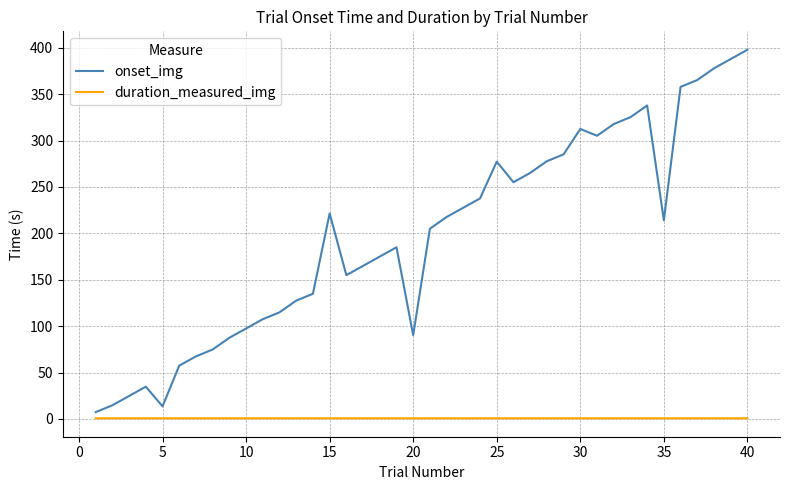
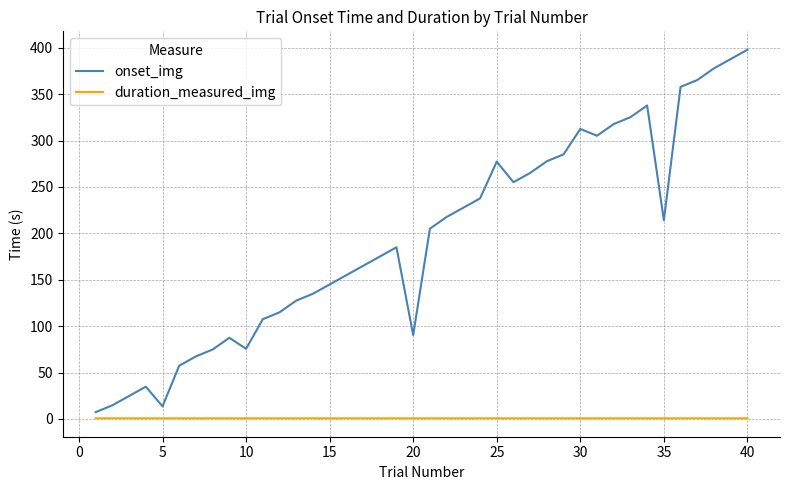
onset_img, 10: 100 -> 80
onset_img, 15: 220 -> 140
